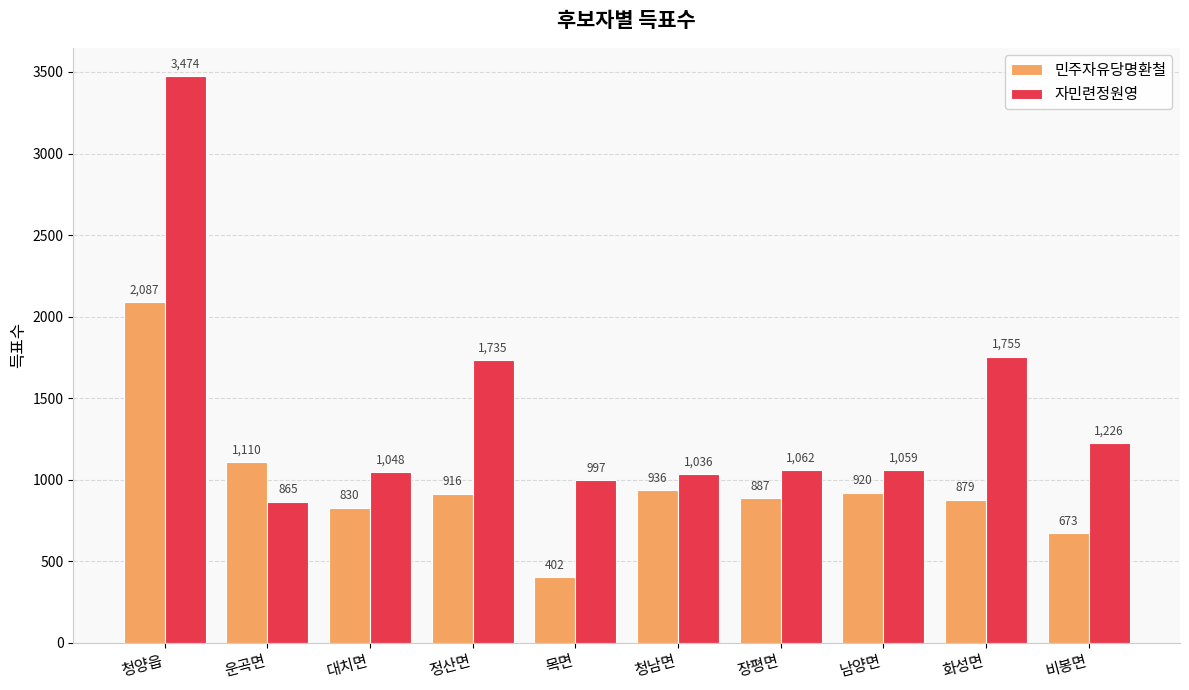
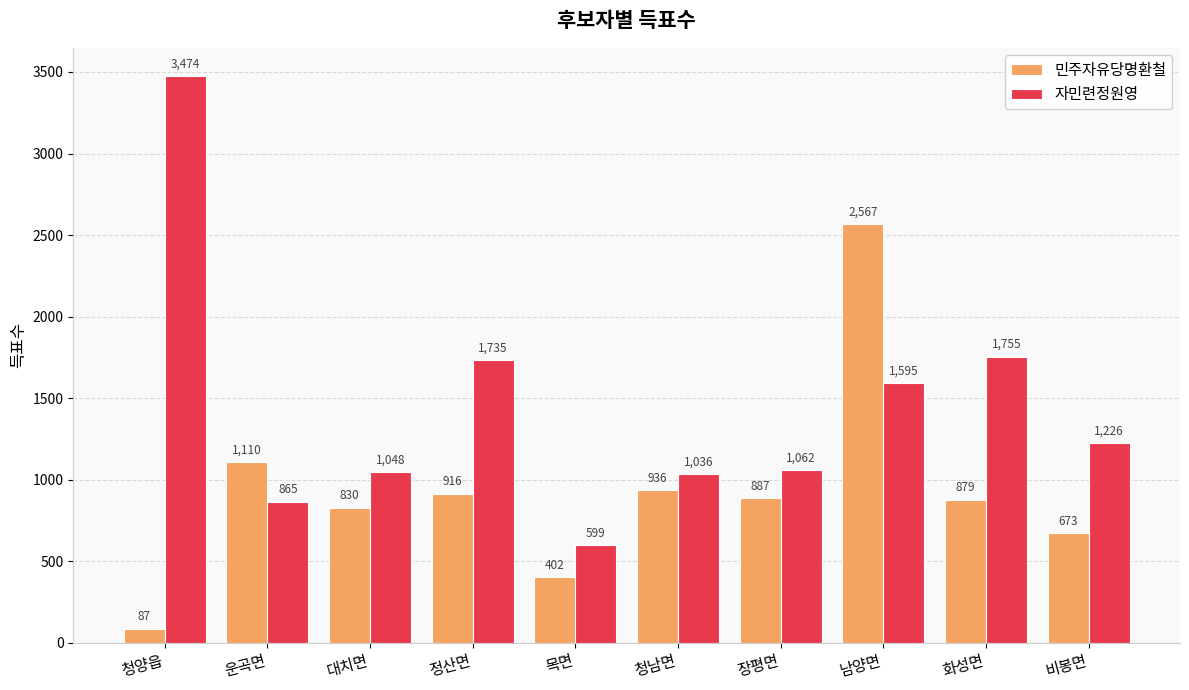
민주자유당명환철, 청양읍: 2,087 -> 87
자민련정원영, 목면: 997 -> 599
민주자유당명환철, 남양면: 920 -> 2,567
자민련정원영, 남양면: 1,059 -> 1,595
